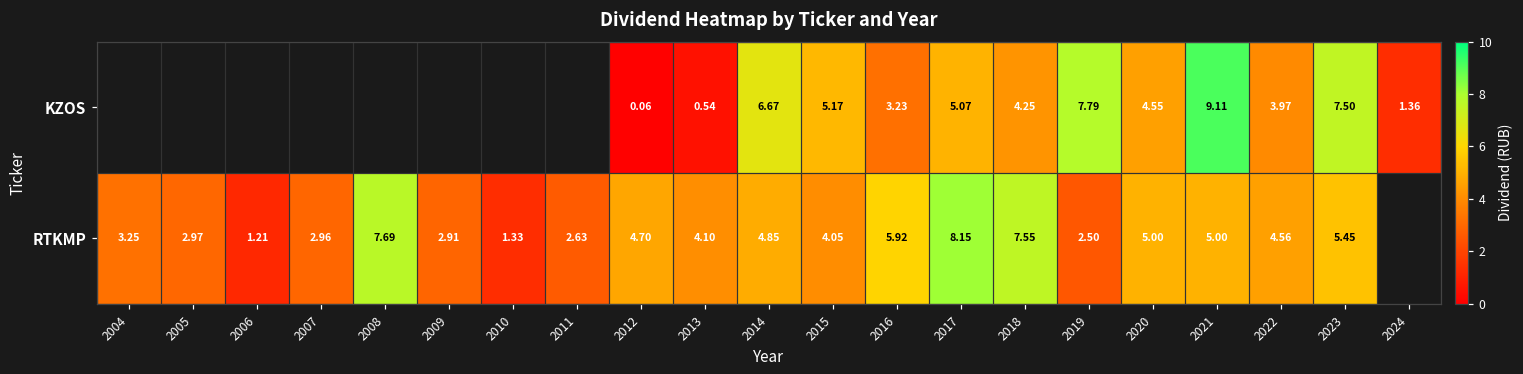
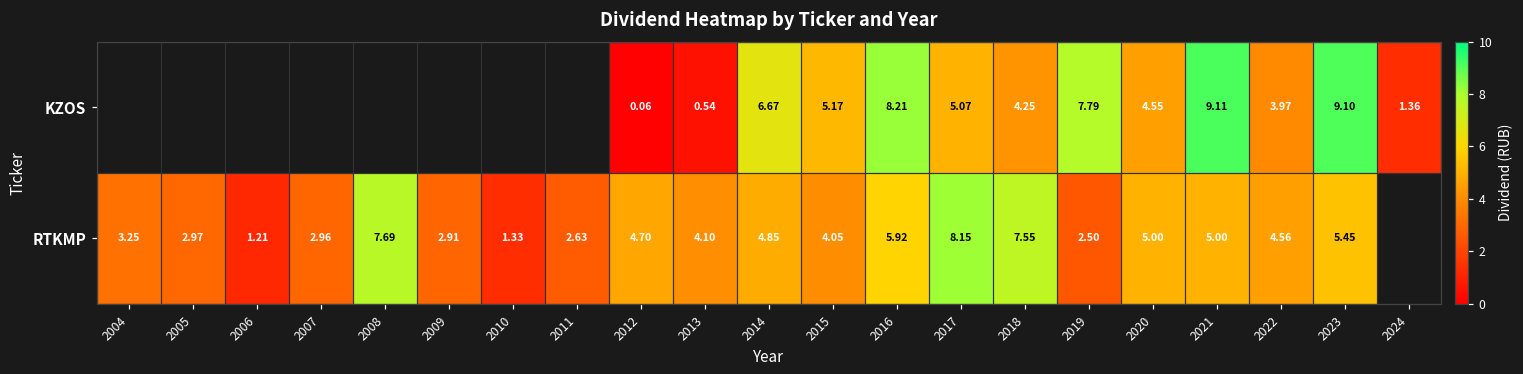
KZOS, 2016: 3.23 -> 8.21
KZOS, 2023: 7.50 -> 9.10
